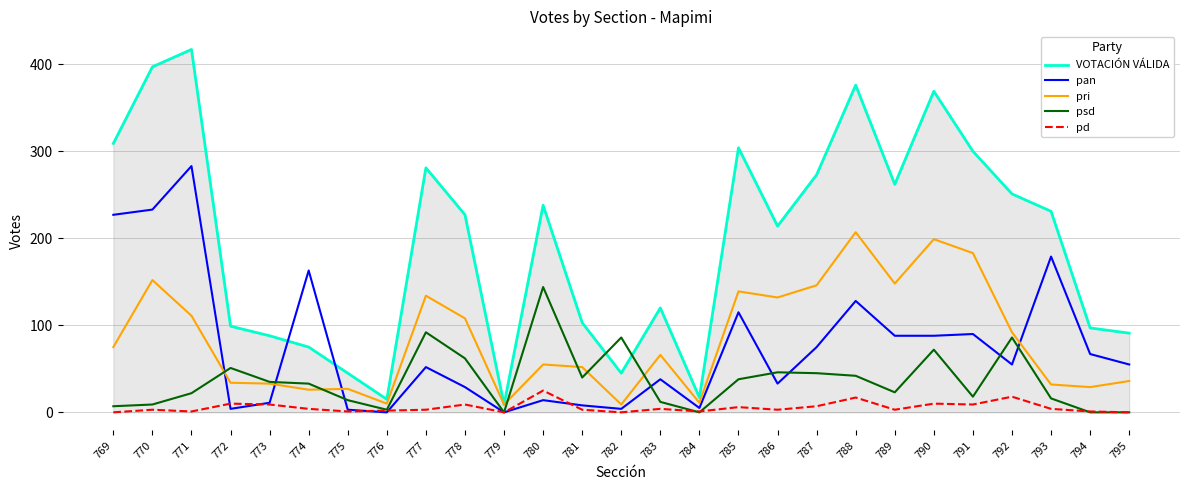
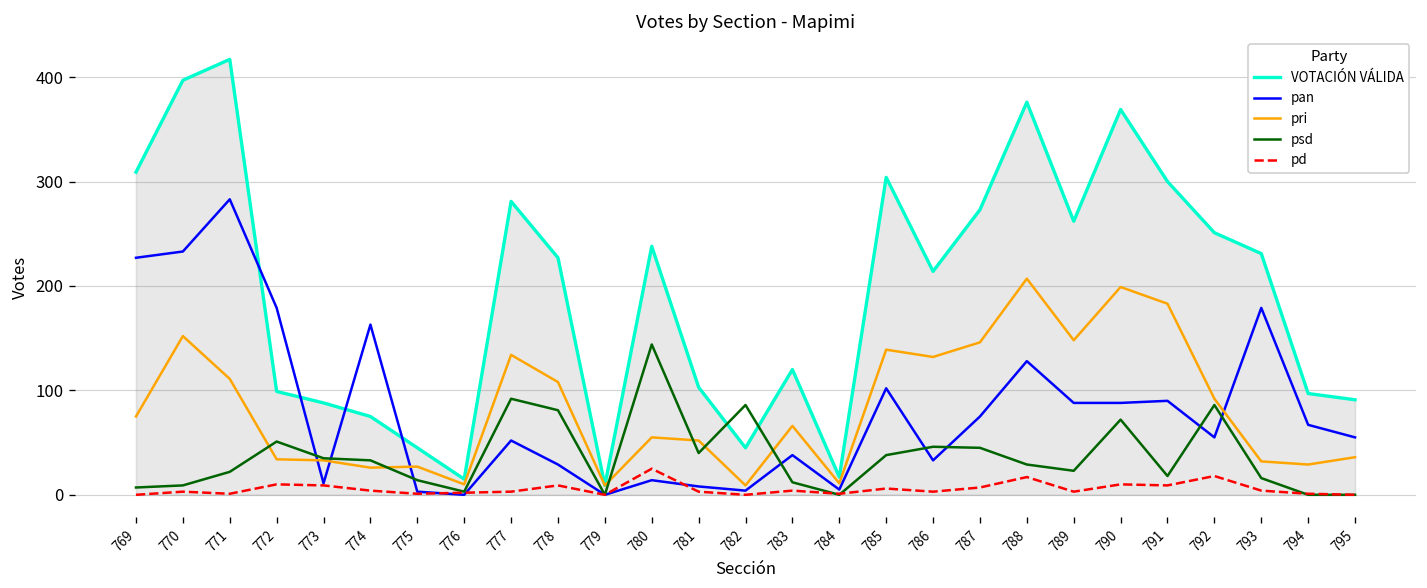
pan, 772: 0 -> 180
psd, 778: 60 -> 80
pan, 785: 120 -> 100
psd, 788: 40 -> 30
